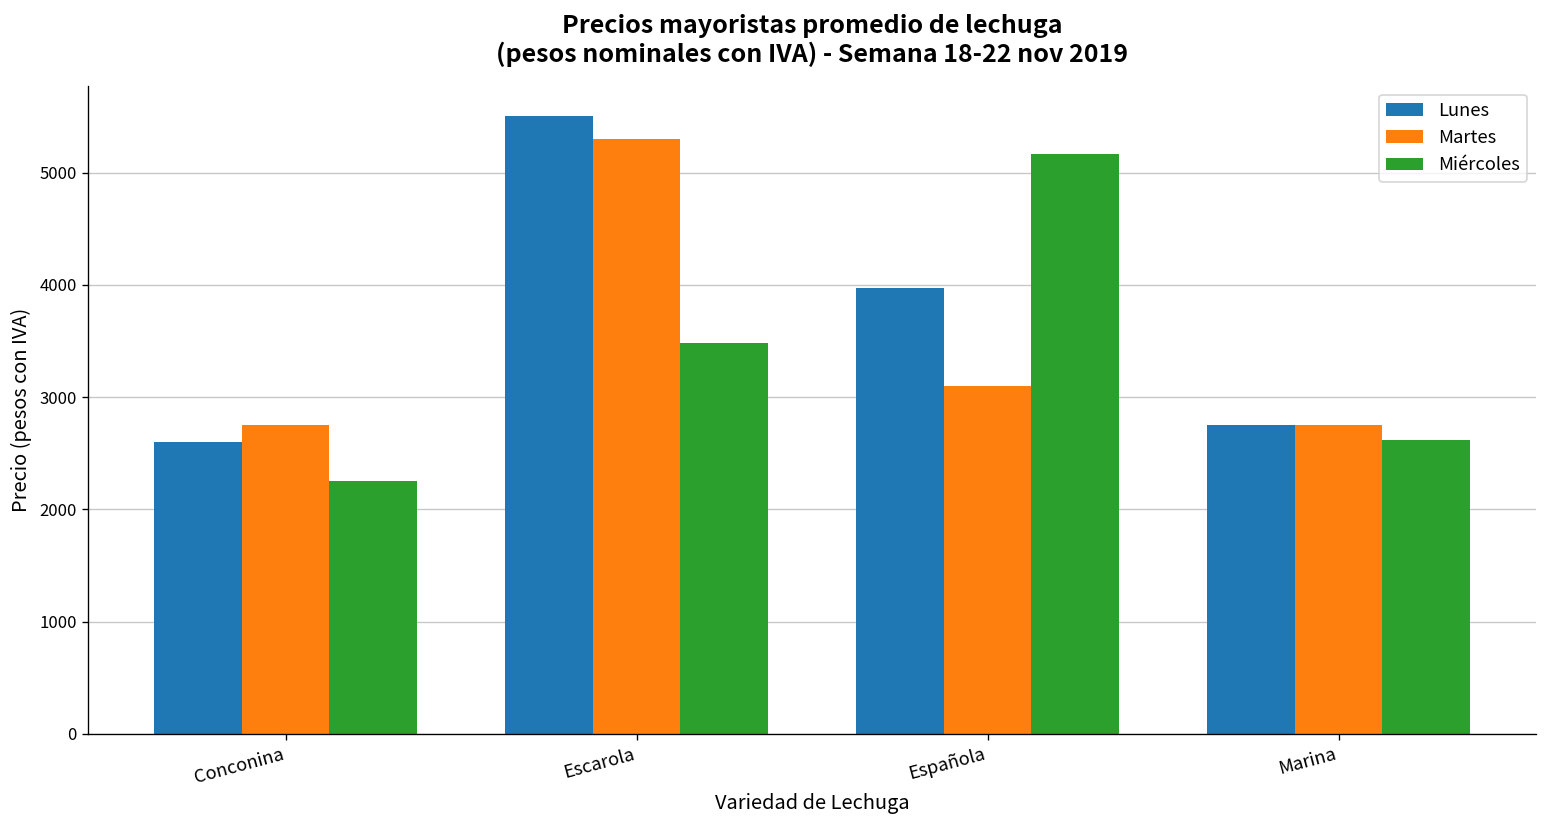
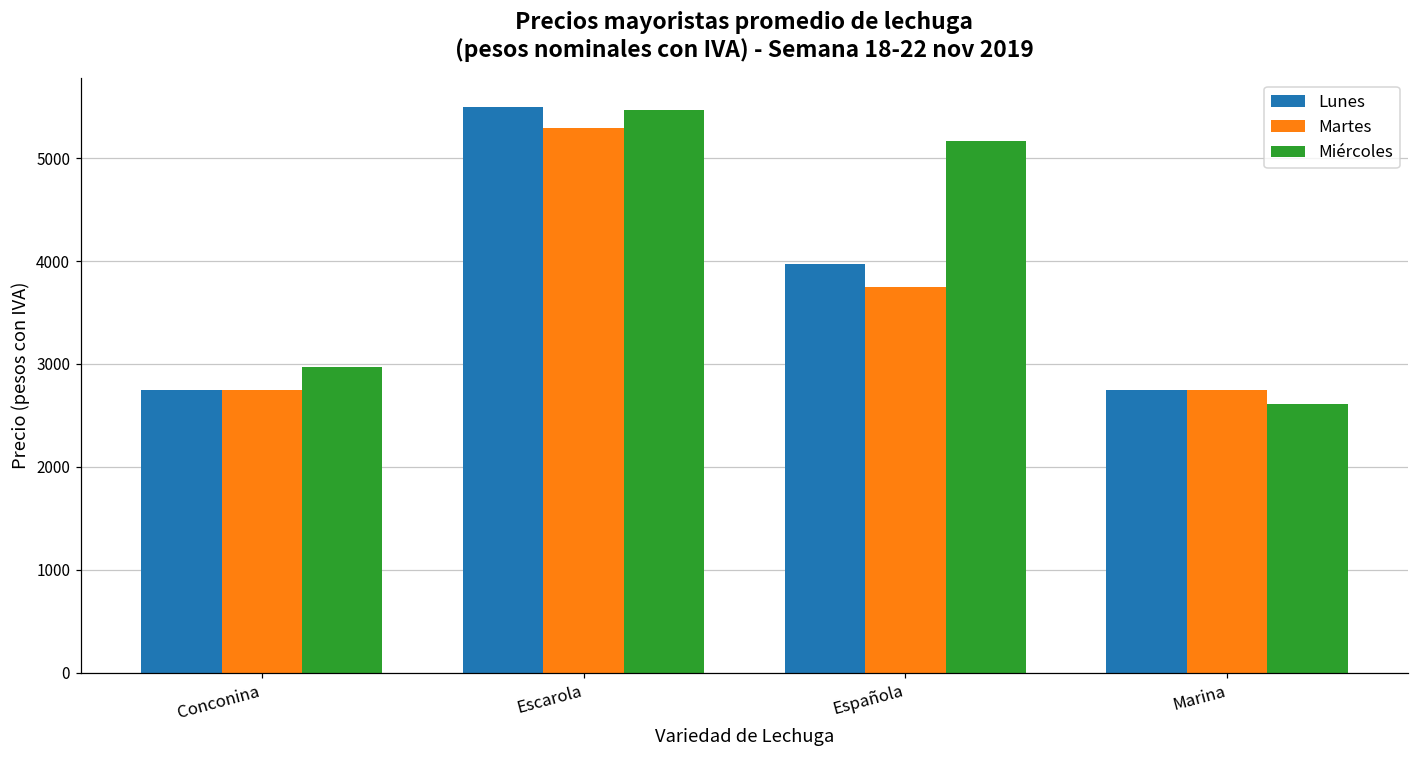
Lunes, Conconina: 2600 -> 2800
Miércoles, Conconina: 2300 -> 3000
Miércoles, Escarola: 3500 -> 5500
Martes, Española: 3100 -> 3800
